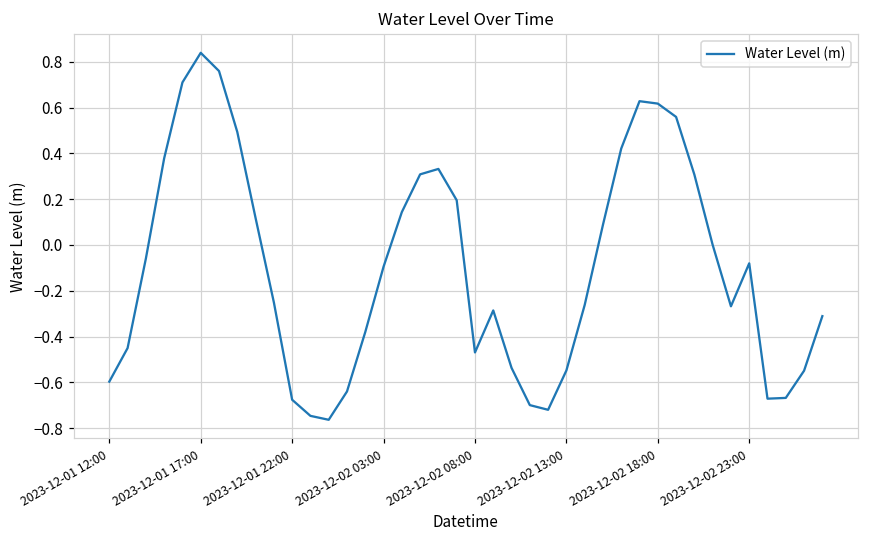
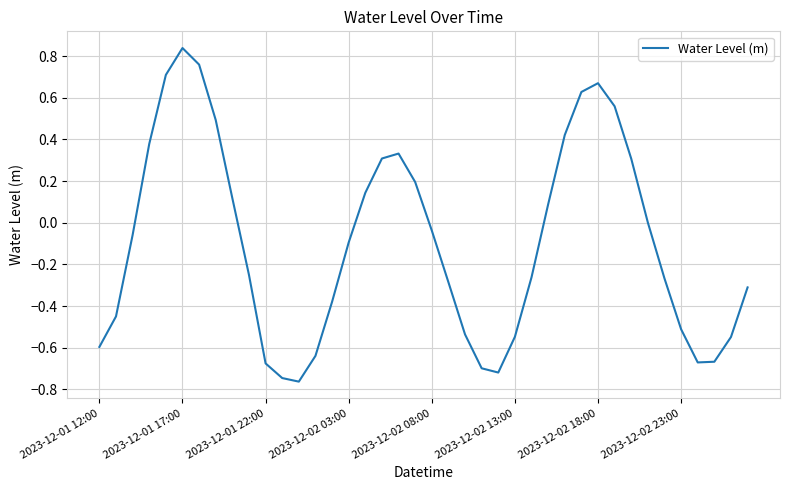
2023-12-02 08:00: -0.47 -> -0.04
2023-12-02 18:00: 0.62 -> 0.67
2023-12-02 23:00: -0.08 -> -0.51
